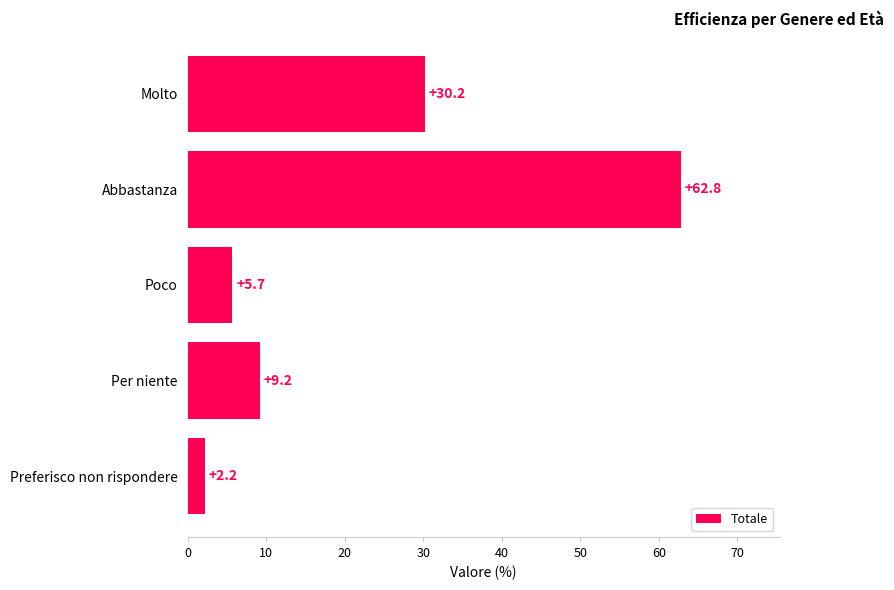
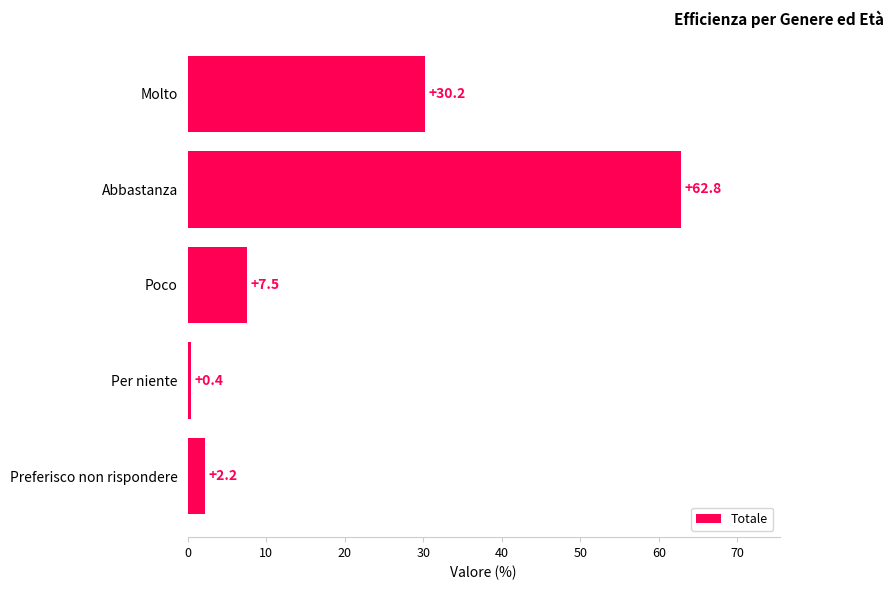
Poco: +5.7 -> +7.5
Per niente: +9.2 -> +0.4
